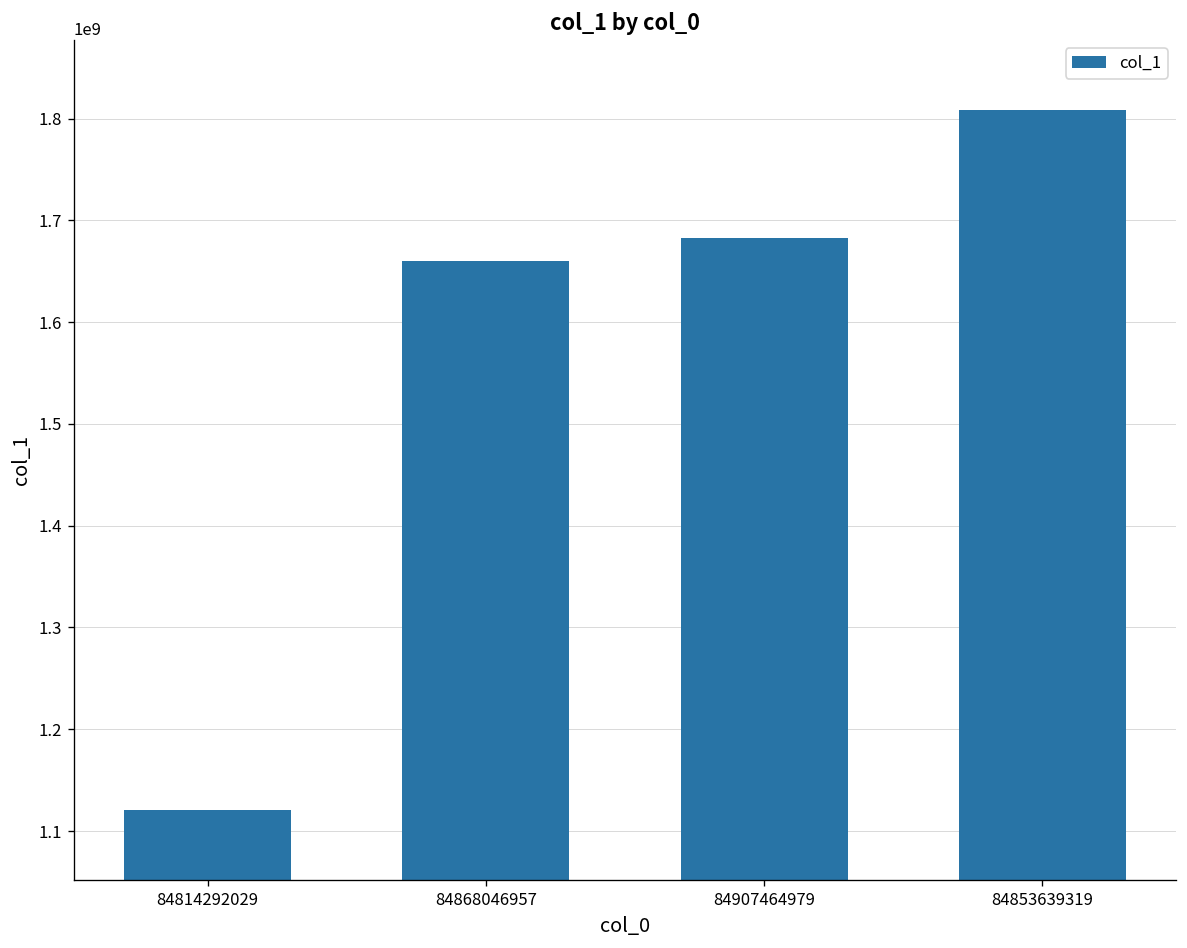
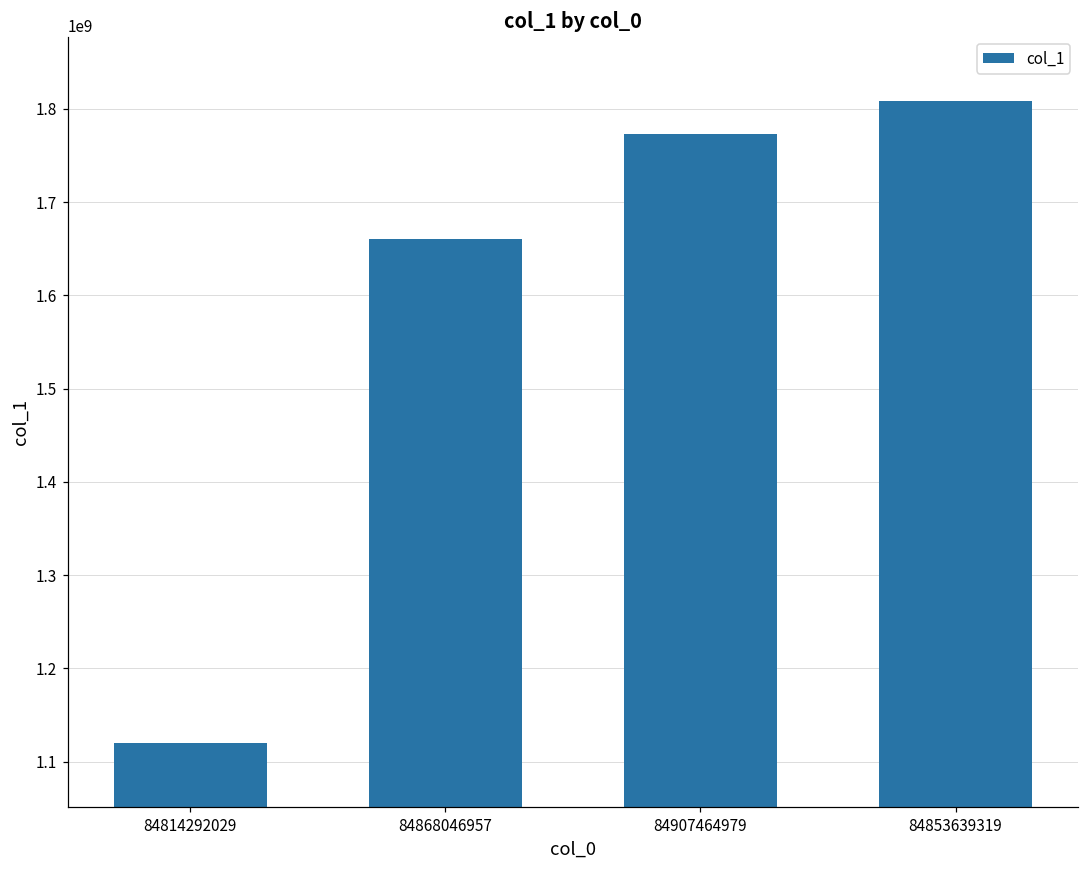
84907464979: 1680000000 -> 1770000000
